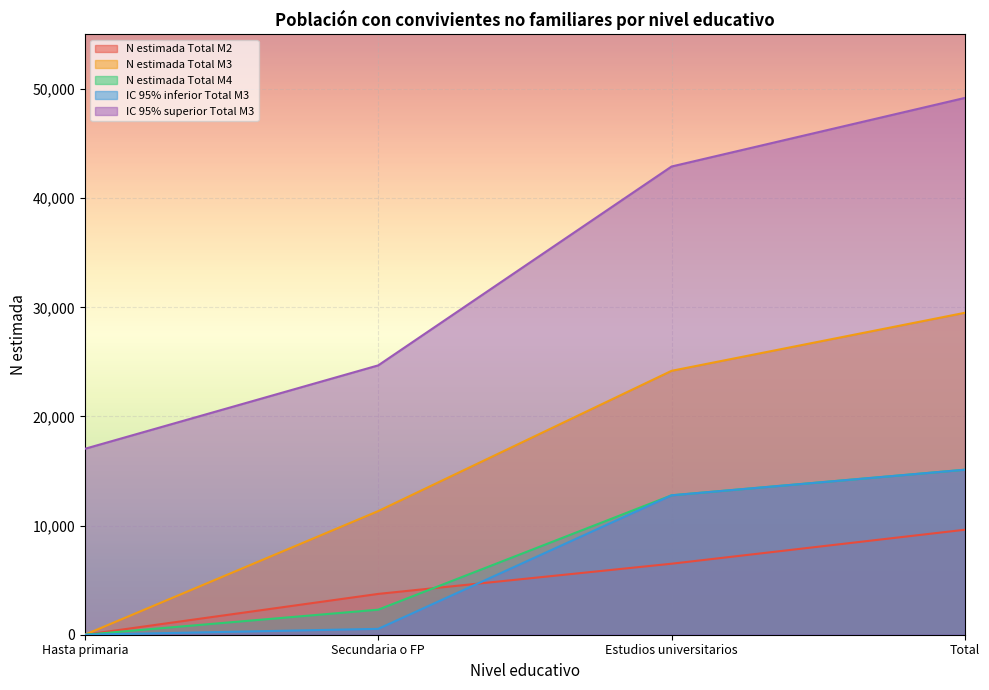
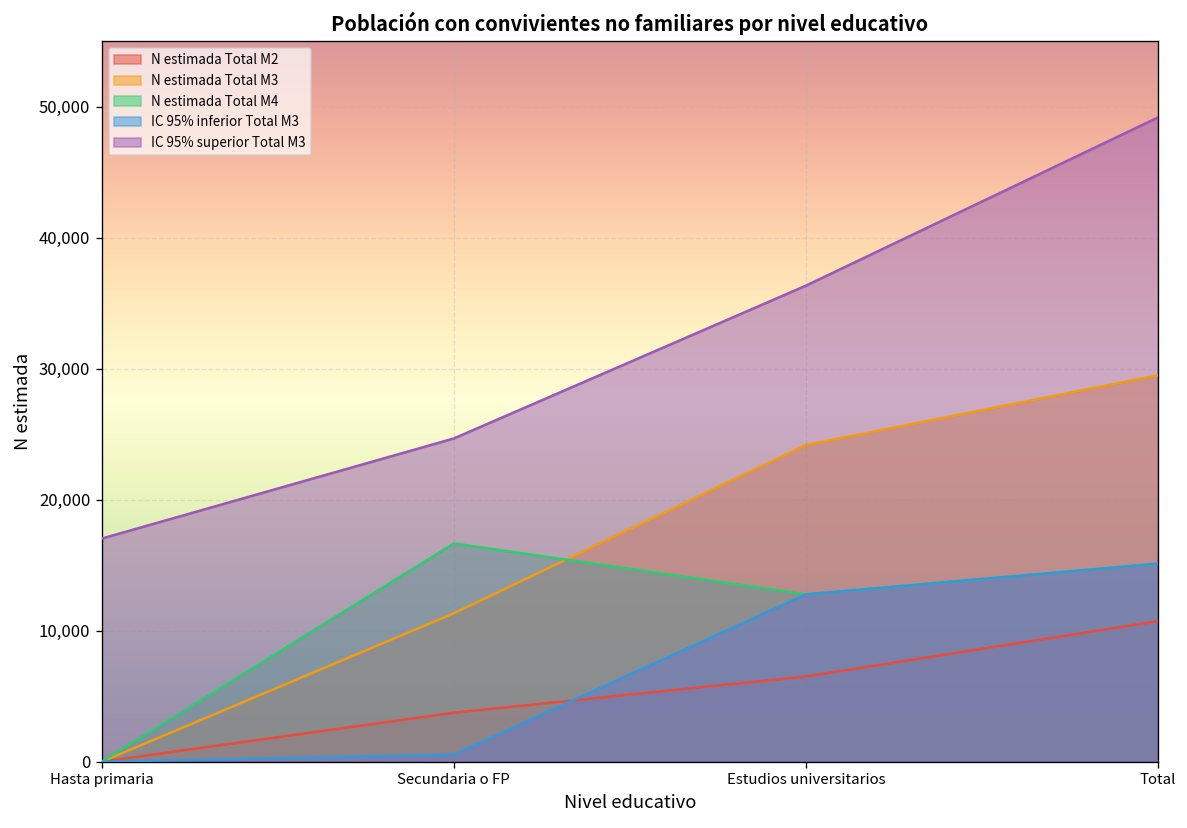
N estimada Total M4, Secundaria o FP: 2,300 -> 16,700
IC 95% superior Total M3, Estudios universitarios: 42,900 -> 36,300
N estimada Total M2, Total: 9,600 -> 10,700
